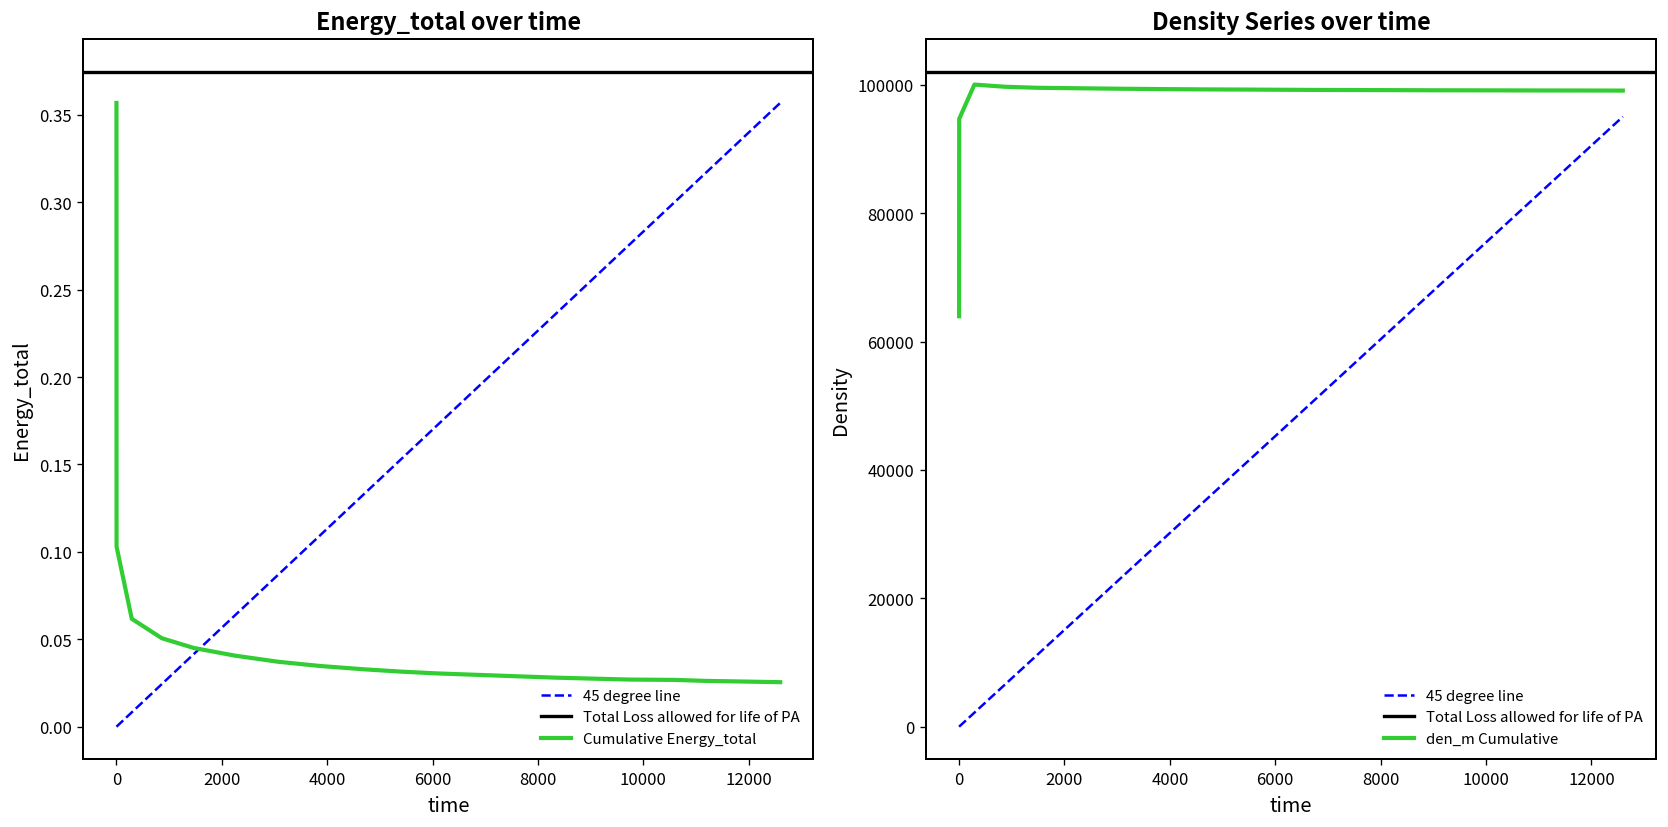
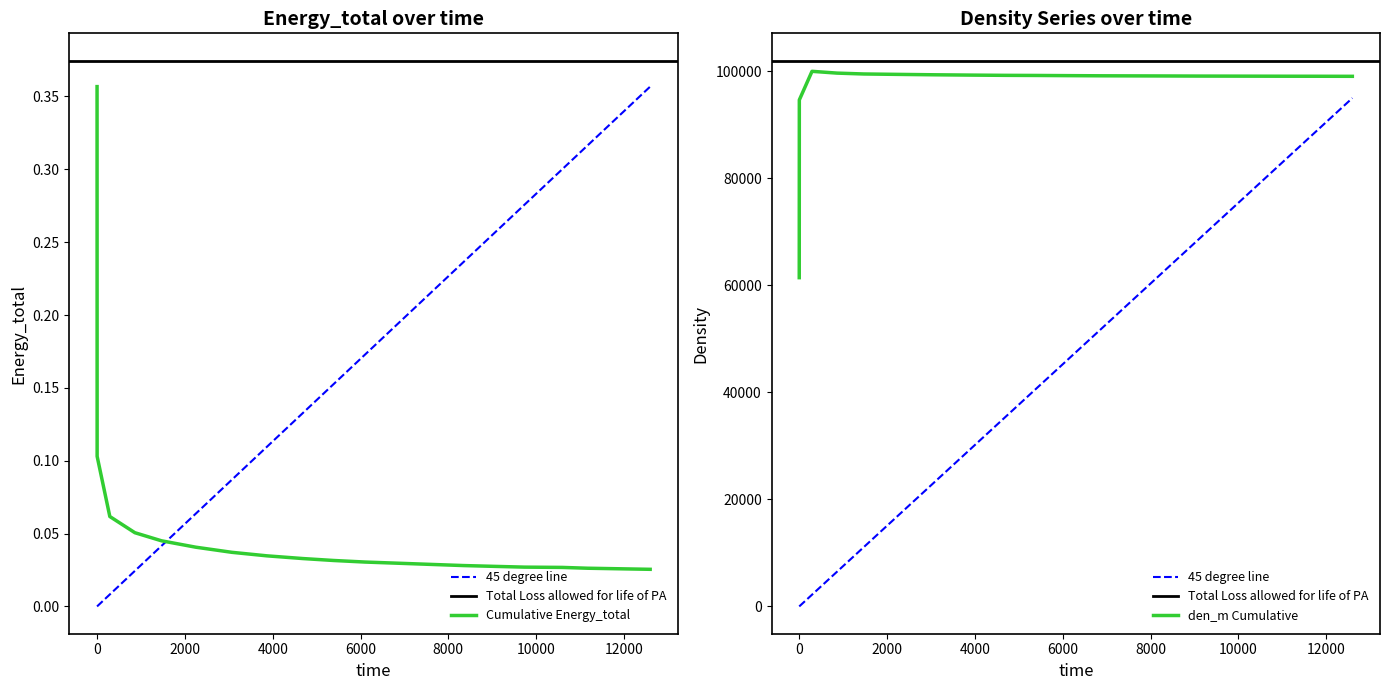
Density Series over time, den_m Cumulative, 0: 64000 -> 61000
